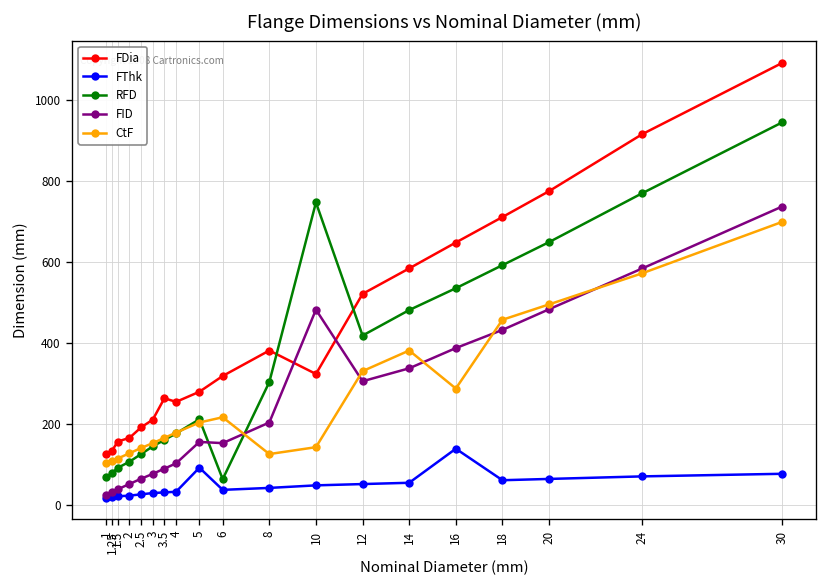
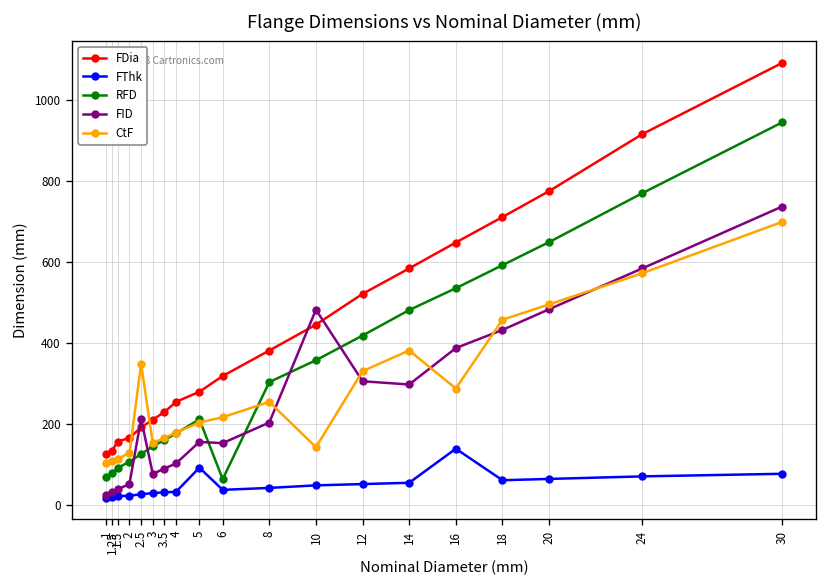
FID, 2.5: 60 -> 210
CtF, 2.5: 140 -> 350
FDia, 3.5: 260 -> 230
CtF, 8: 130 -> 250
FDia, 10: 320 -> 450
RFD, 10: 750 -> 360
FID, 14: 340 -> 300
